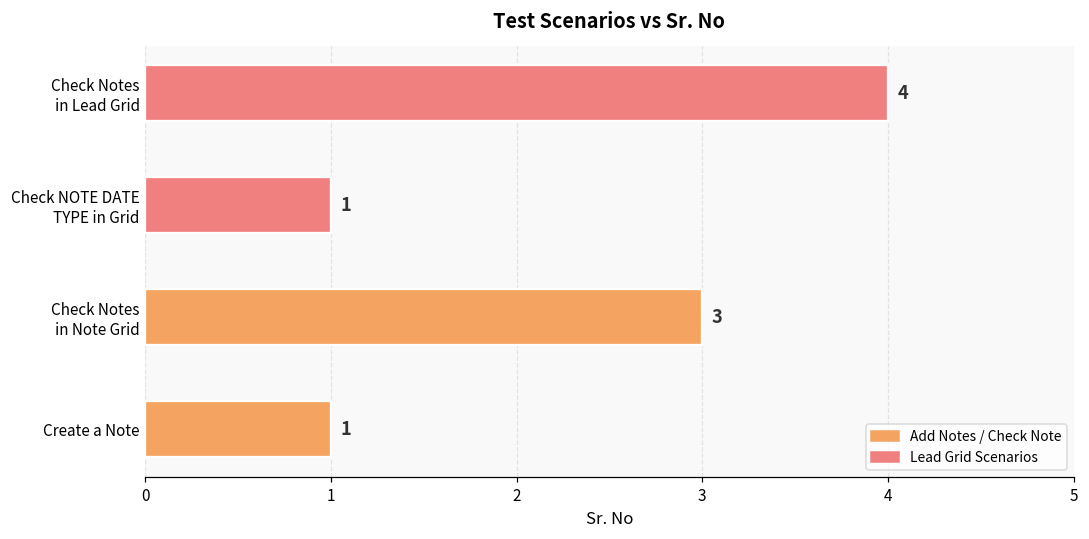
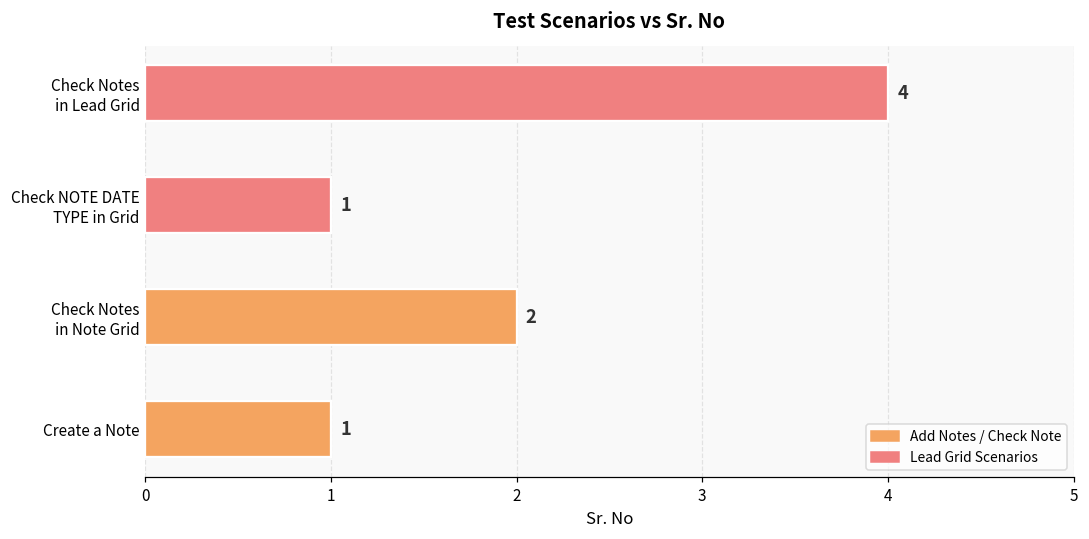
Check Notes in Note Grid: 3 -> 2
